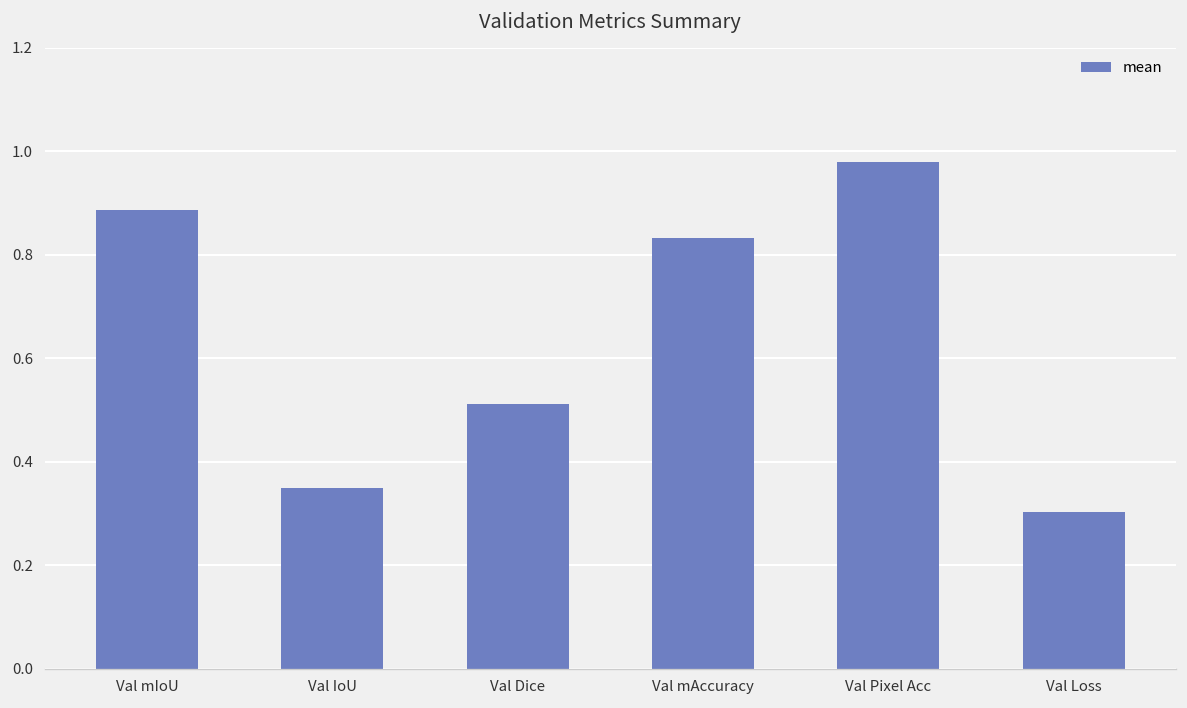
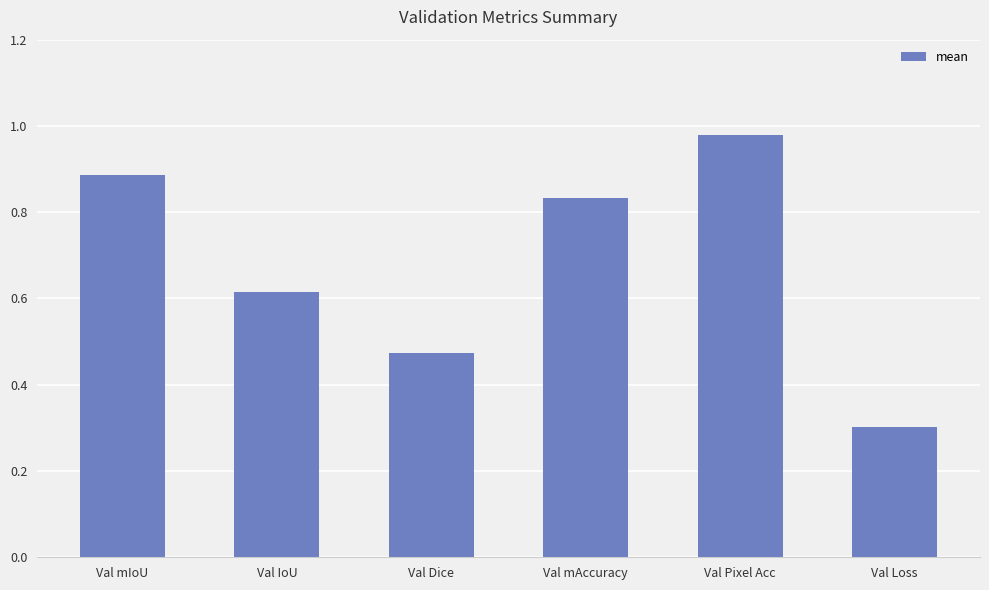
Val IoU: 0.35 -> 0.61
Val Dice: 0.51 -> 0.47
